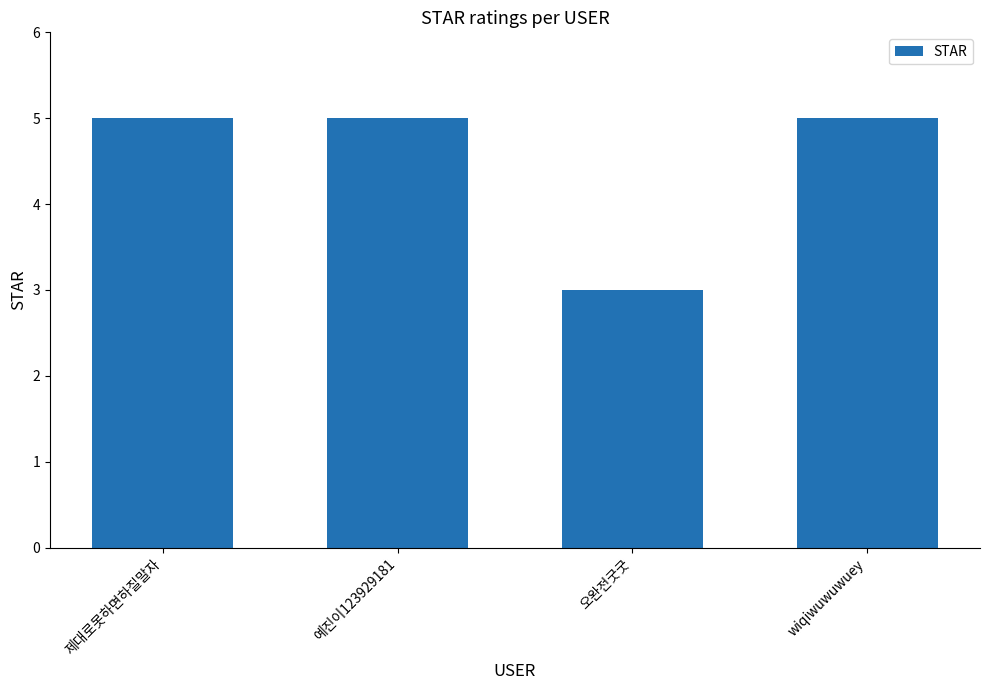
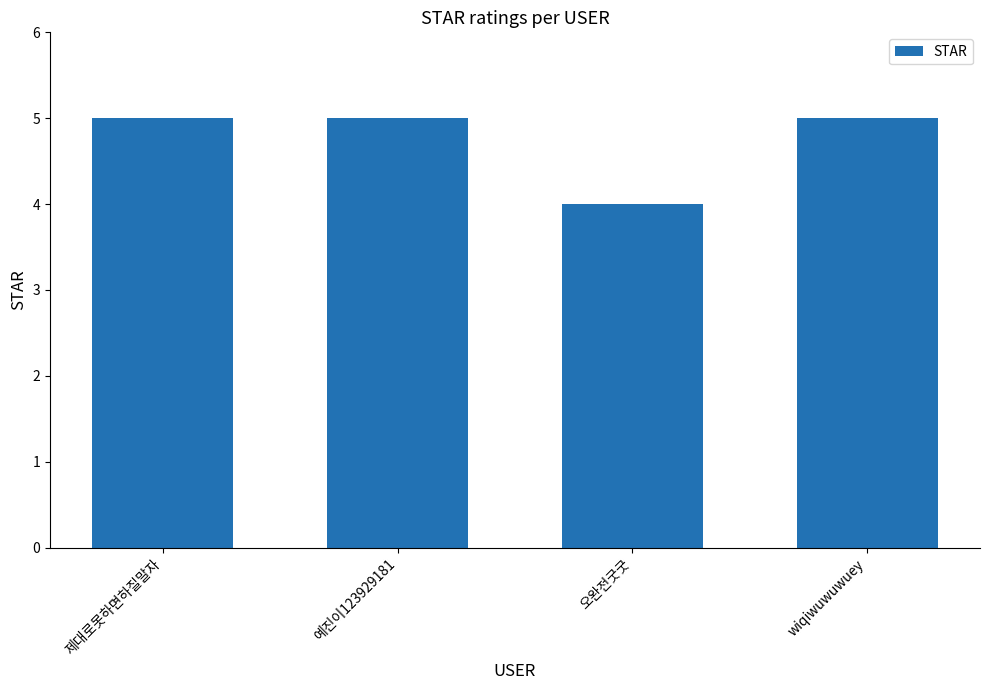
오완전굿굿: 3 -> 4
